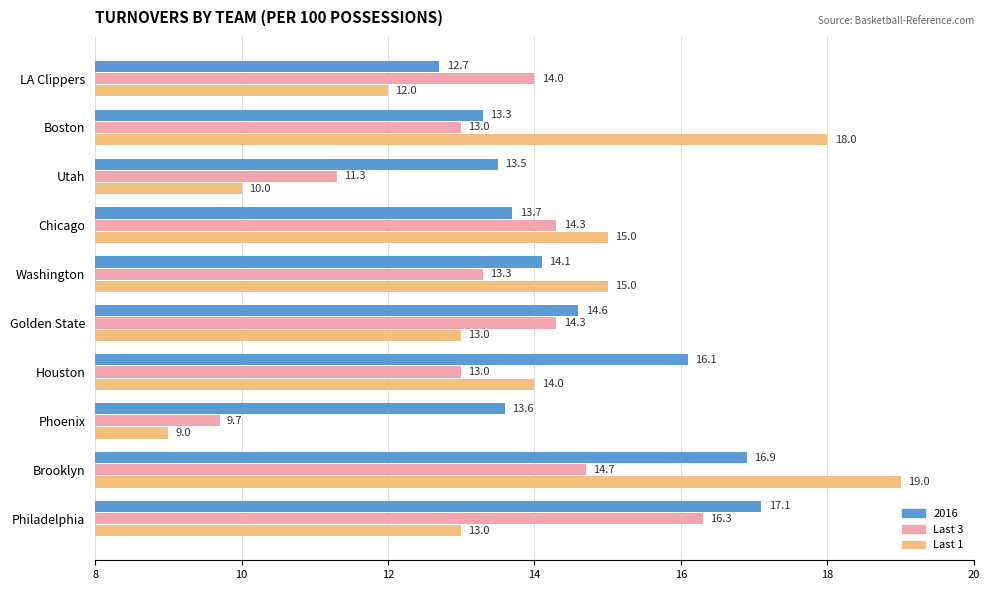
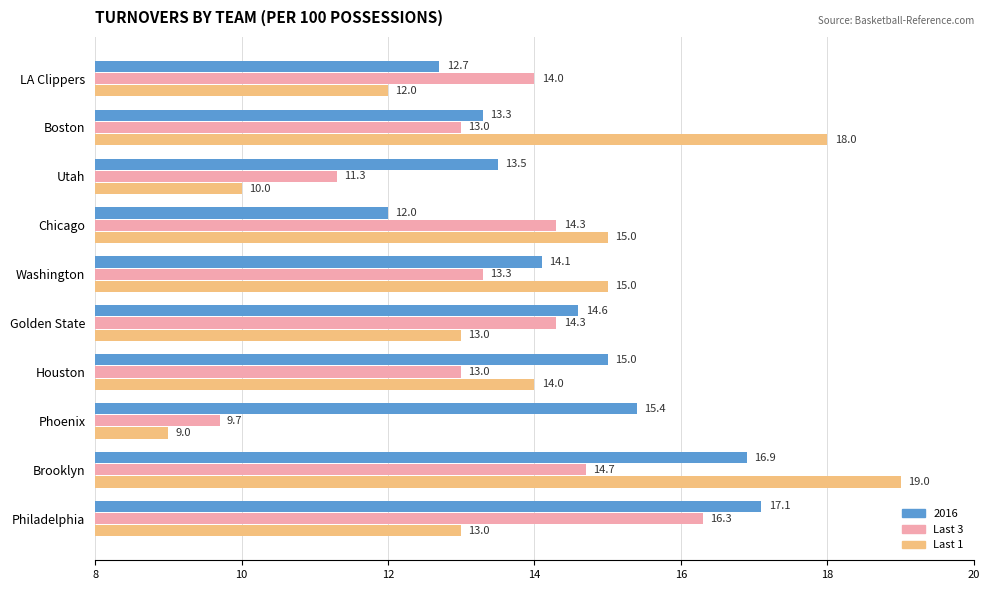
2016, Chicago: 13.7 -> 12.0
2016, Houston: 16.1 -> 15.0
2016, Phoenix: 13.6 -> 15.4
